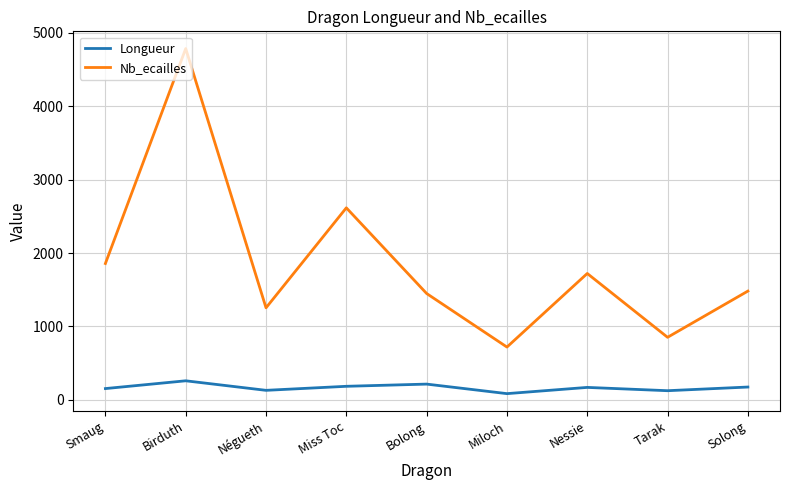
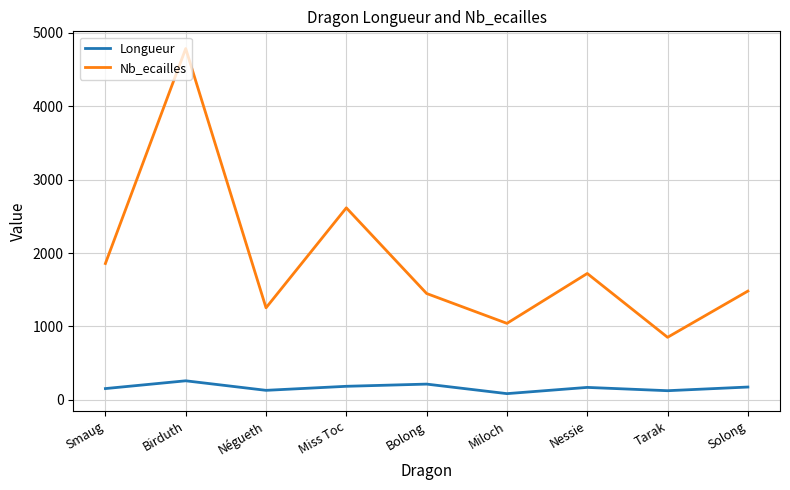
Nb_ecailles, Miloch: 700 -> 1000
